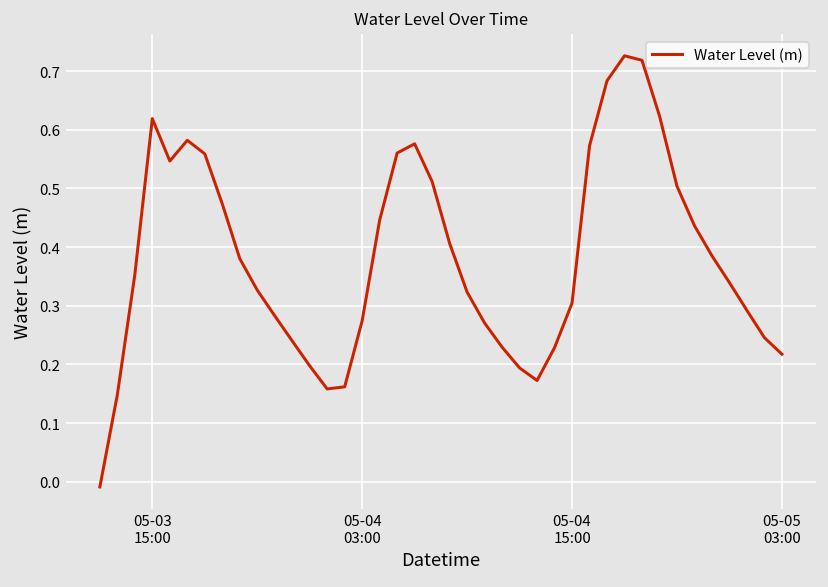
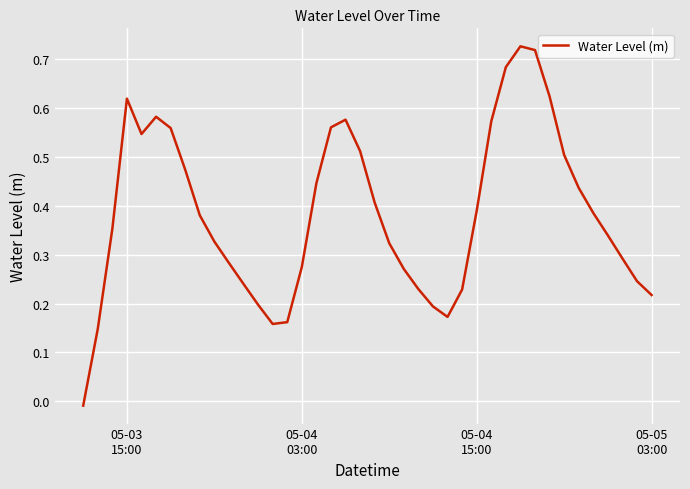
05-04 15:00: 0.30 -> 0.39
